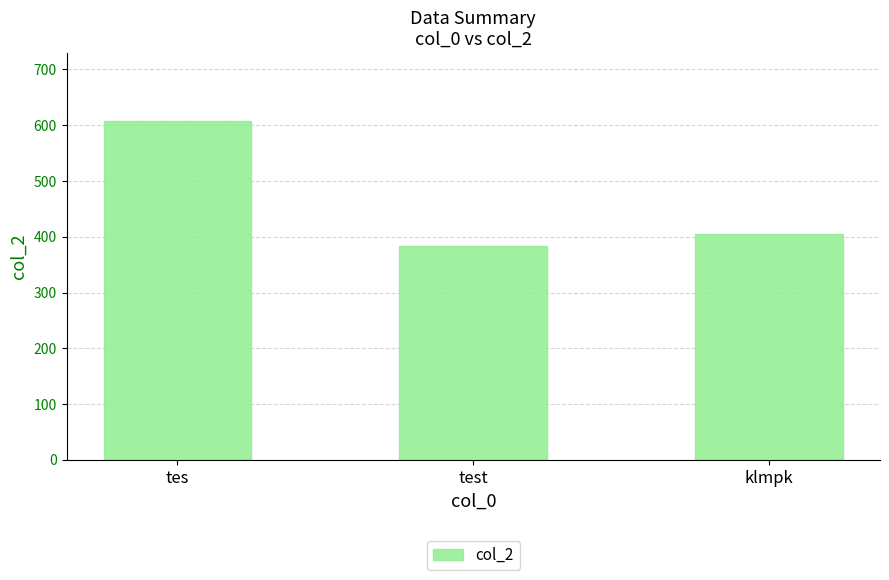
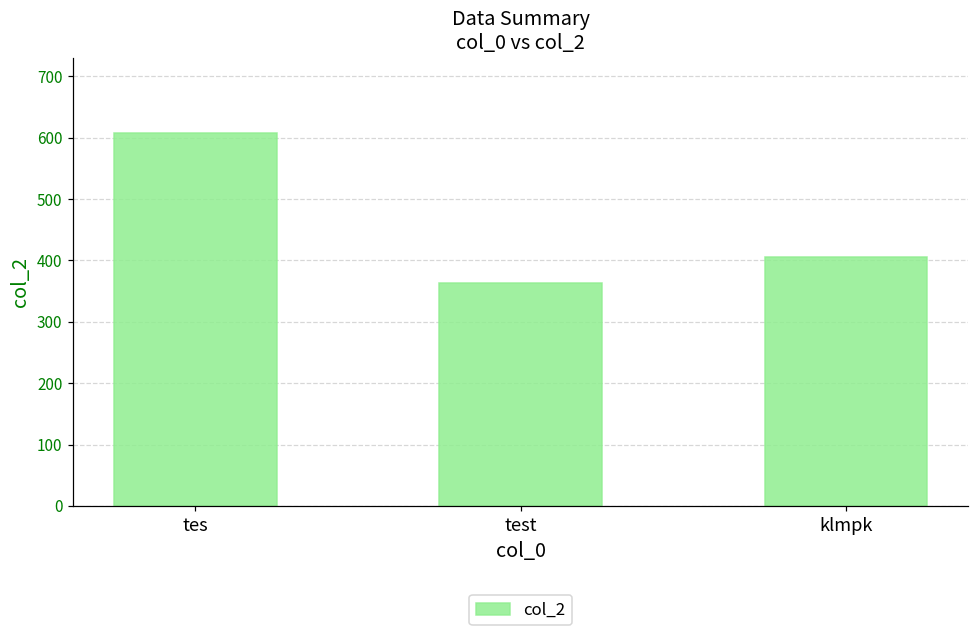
test: 380 -> 360
